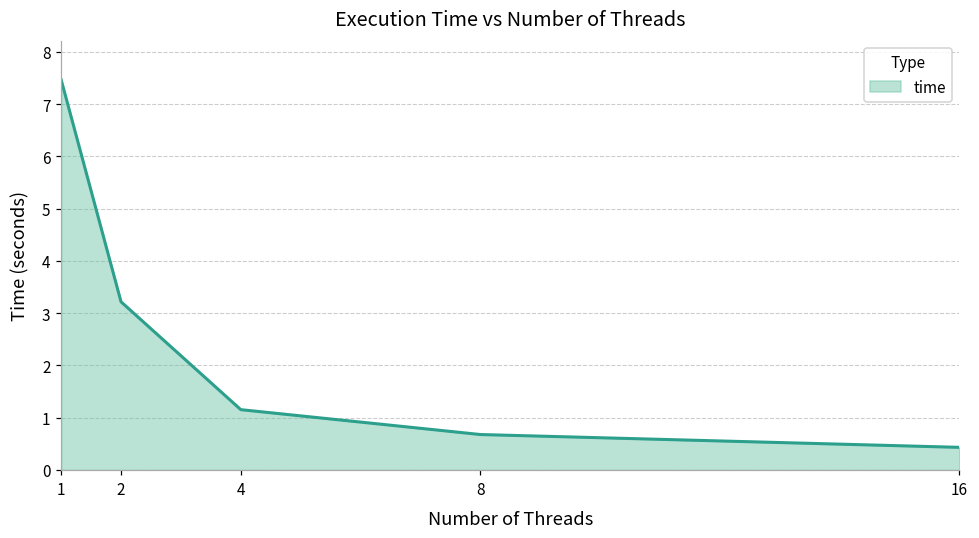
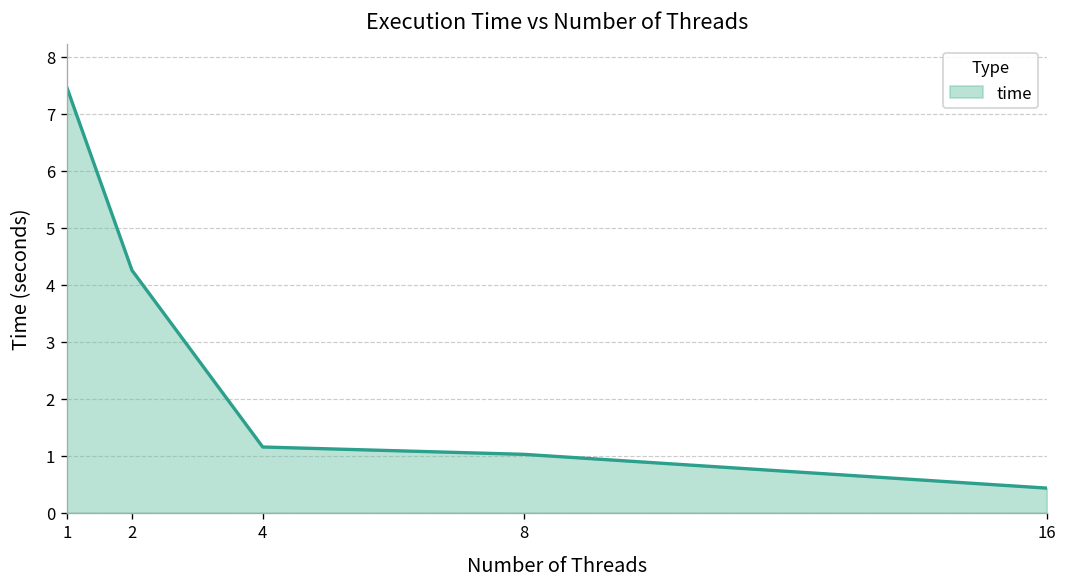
2: 3.2 -> 4.3
8: 0.7 -> 1.0
